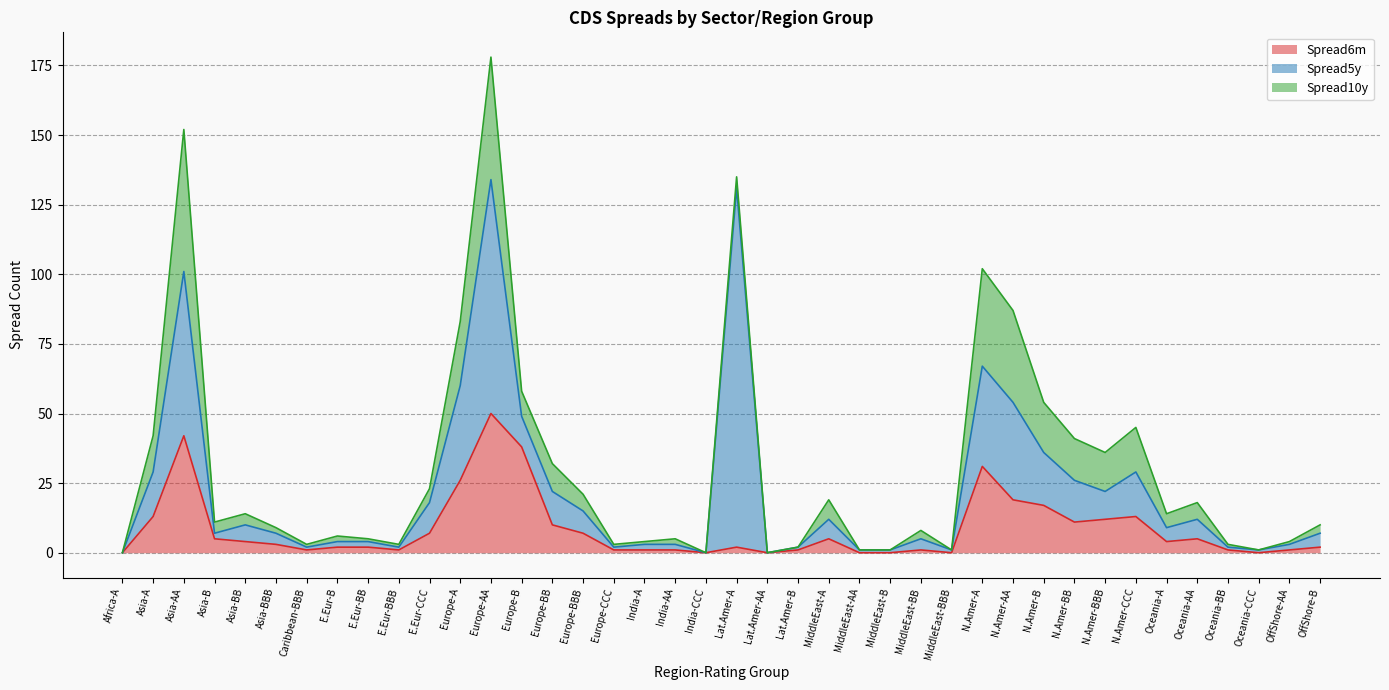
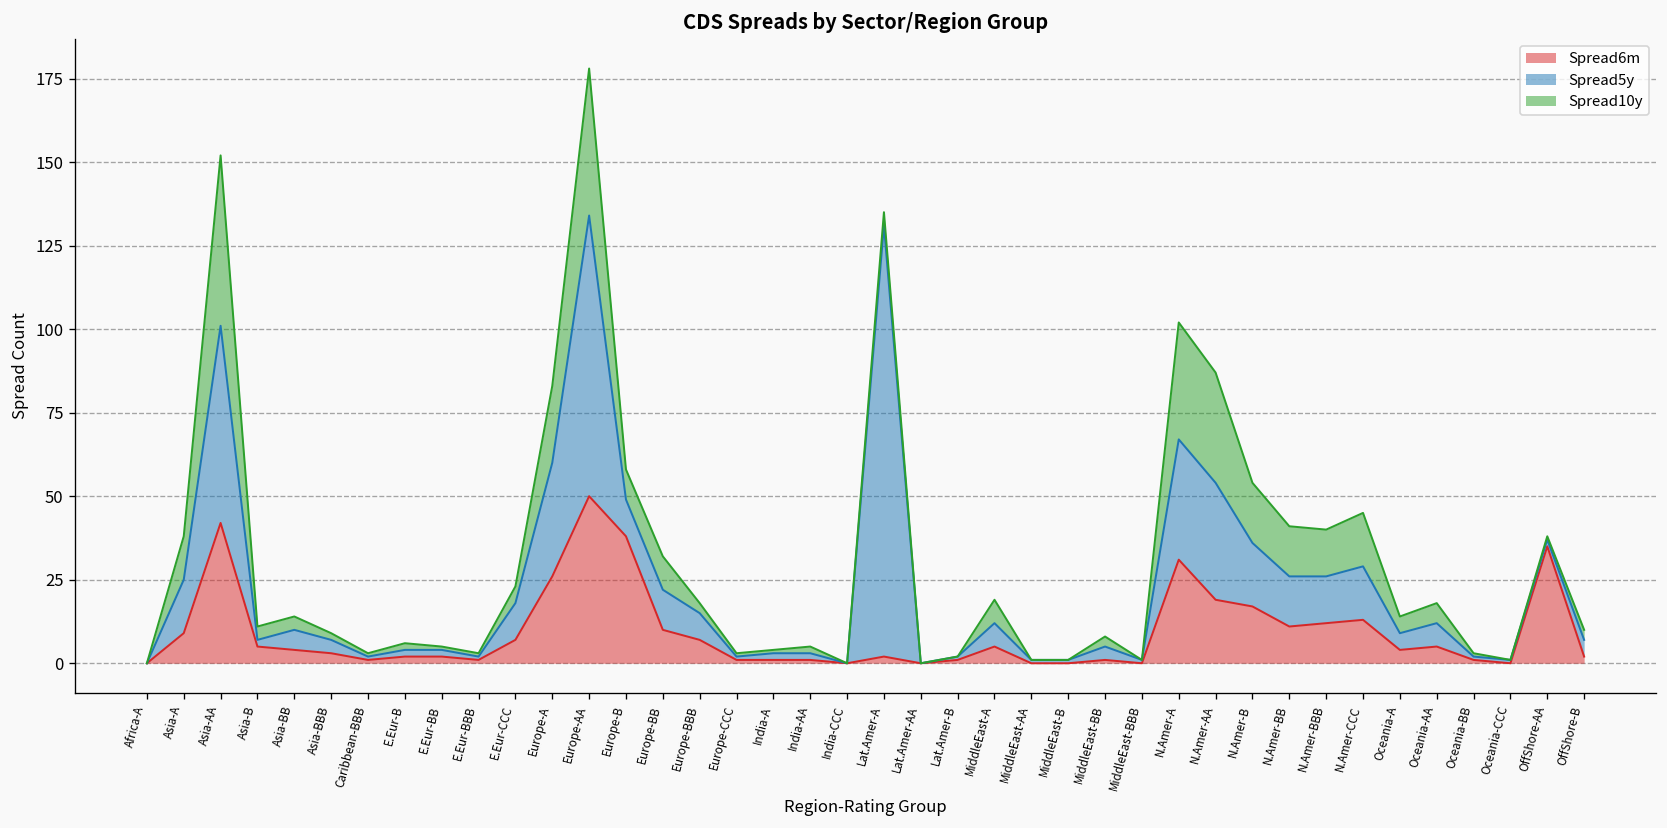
Spread6m, Asia-A: 13 -> 9
Spread10y, Europe-BBB: 6 -> 3
Spread5y, N.Amer-BBB: 10 -> 14
Spread6m, OffShore-AA: 1 -> 35
